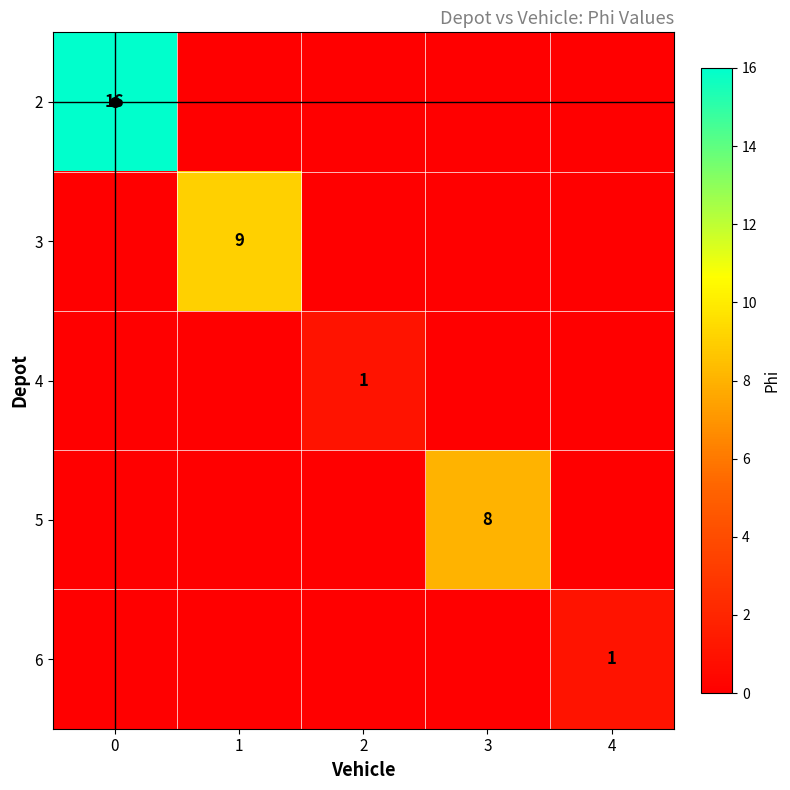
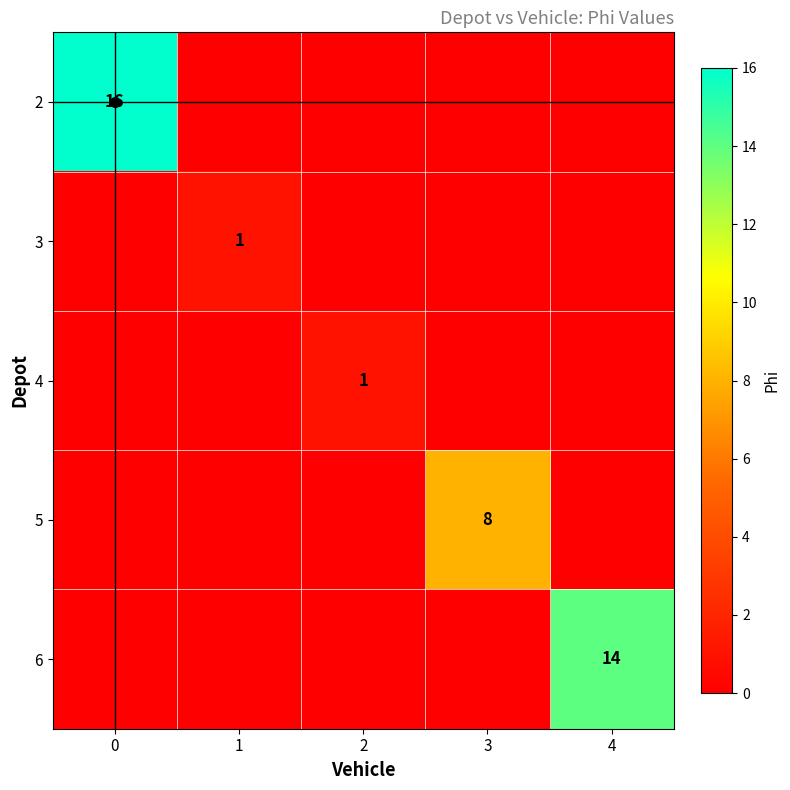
3, 1: 9 -> 1
6, 4: 1 -> 14
